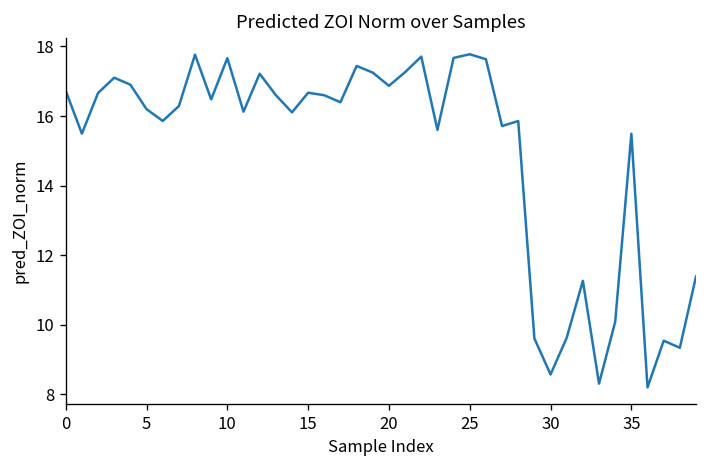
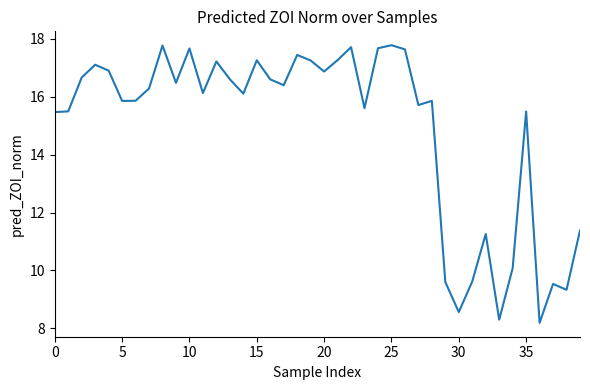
0: 16.7 -> 15.5
5: 16.2 -> 15.9
15: 16.7 -> 17.3
